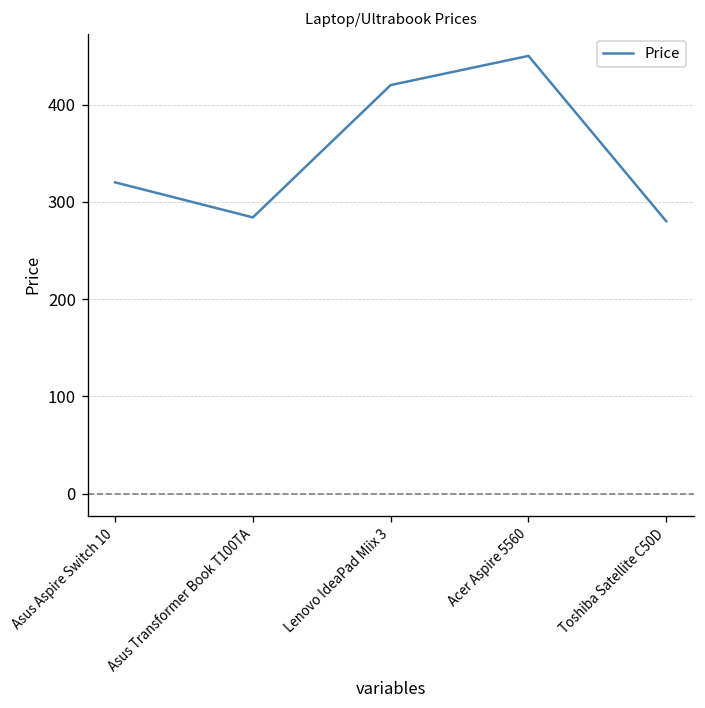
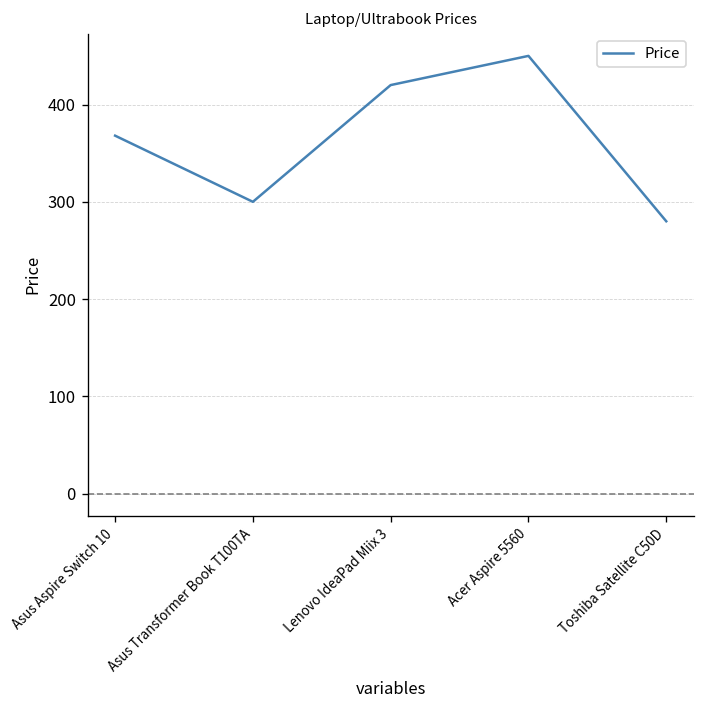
Asus Aspire Switch 10: 320 -> 370
Asus Transformer Book T100TA: 280 -> 300
